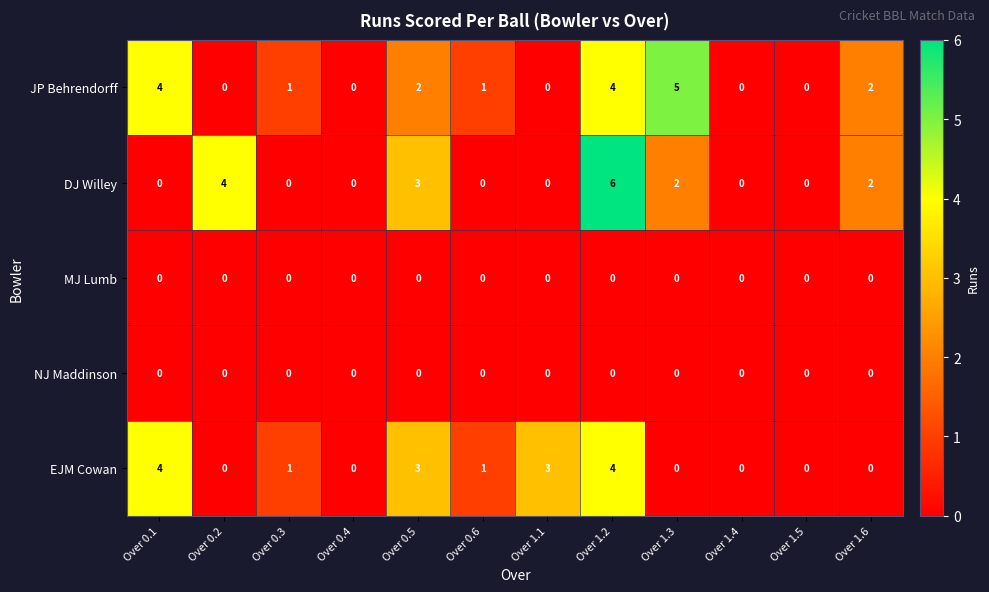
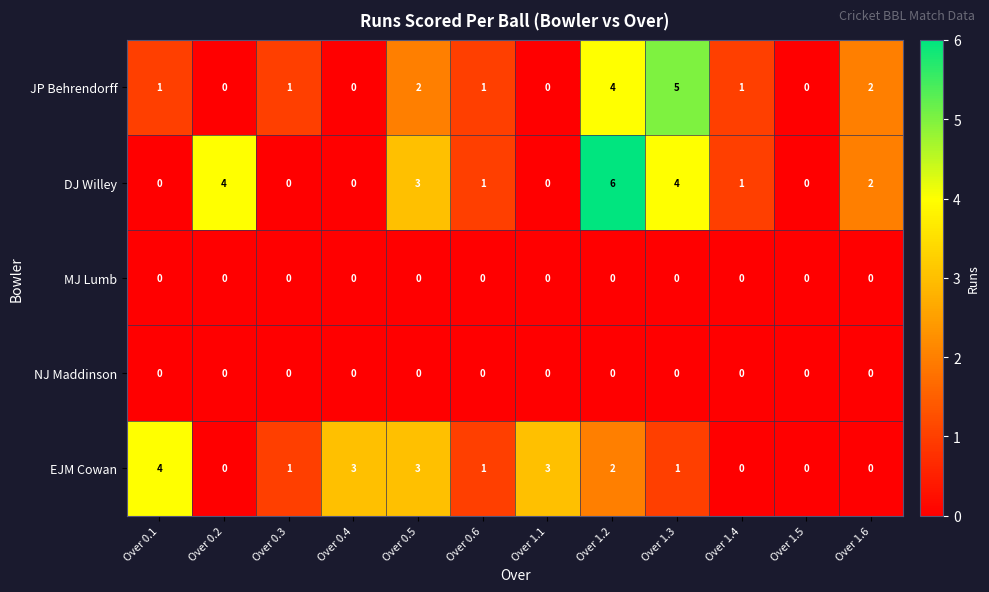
JP Behrendorff, Over 0.1: 4 -> 1
JP Behrendorff, Over 1.4: 0 -> 1
DJ Willey, Over 0.6: 0 -> 1
DJ Willey, Over 1.3: 2 -> 4
DJ Willey, Over 1.4: 0 -> 1
EJM Cowan, Over 0.4: 0 -> 3
EJM Cowan, Over 1.2: 4 -> 2
EJM Cowan, Over 1.3: 0 -> 1
